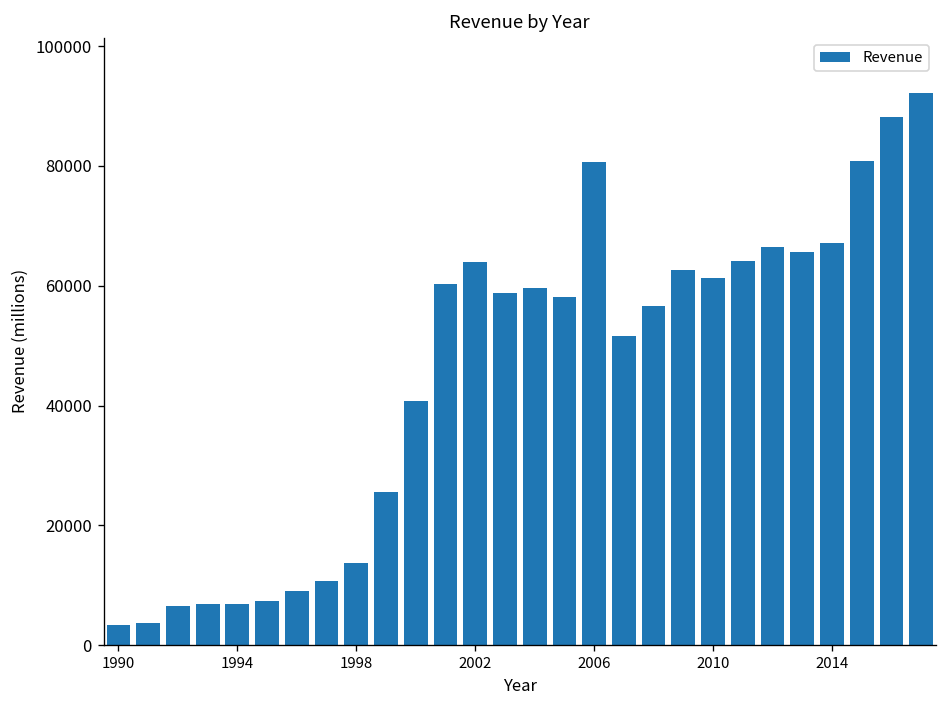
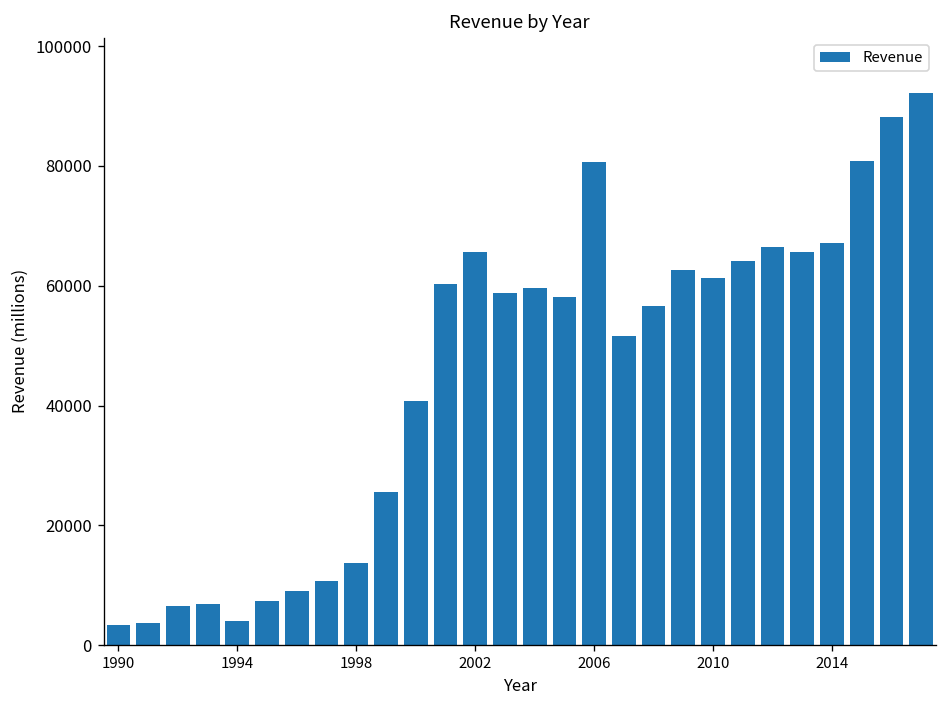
1994: 7000 -> 4000
2002: 64000 -> 66000
